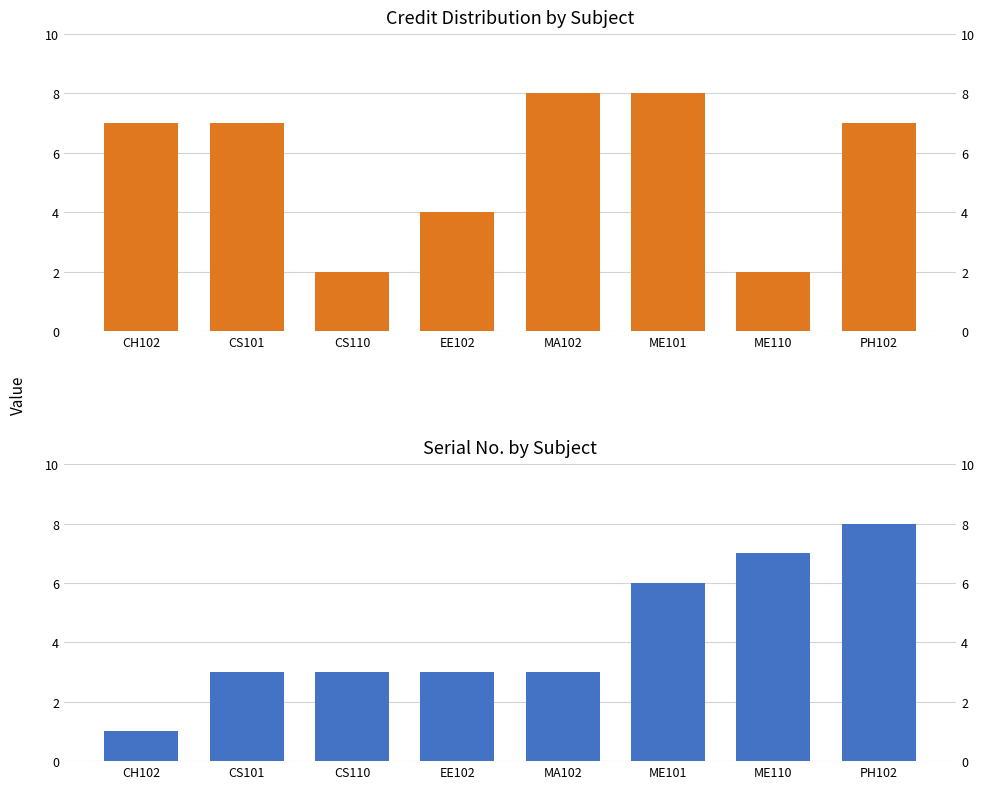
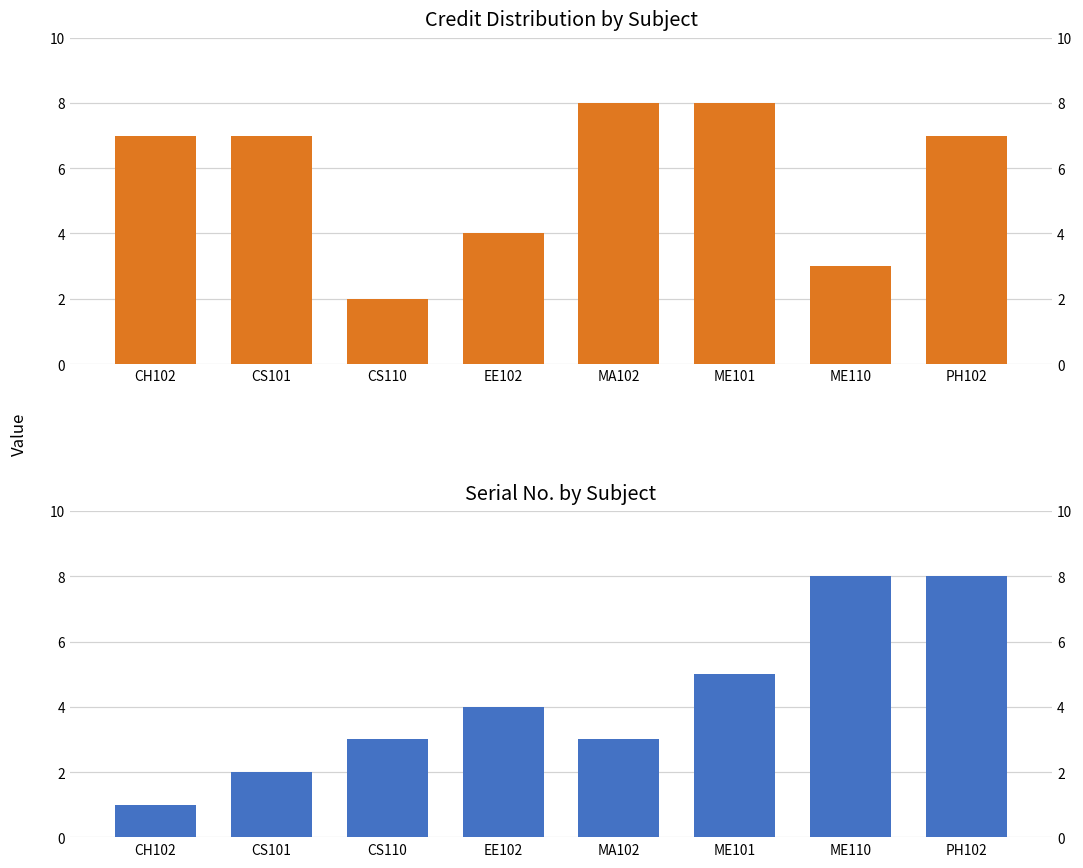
Credit Distribution by Subject, ME110: 2 -> 3
Serial No. by Subject, CS101: 3 -> 2
Serial No. by Subject, EE102: 3 -> 4
Serial No. by Subject, ME101: 6 -> 5
Serial No. by Subject, ME110: 7 -> 8
